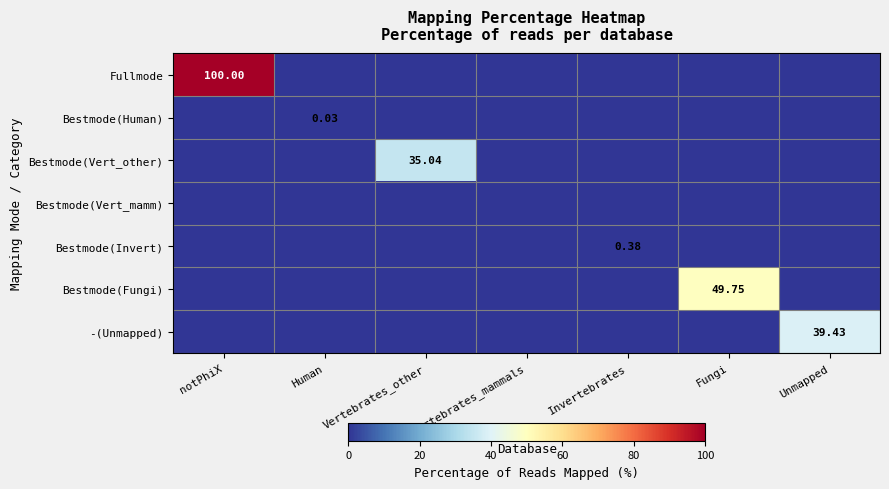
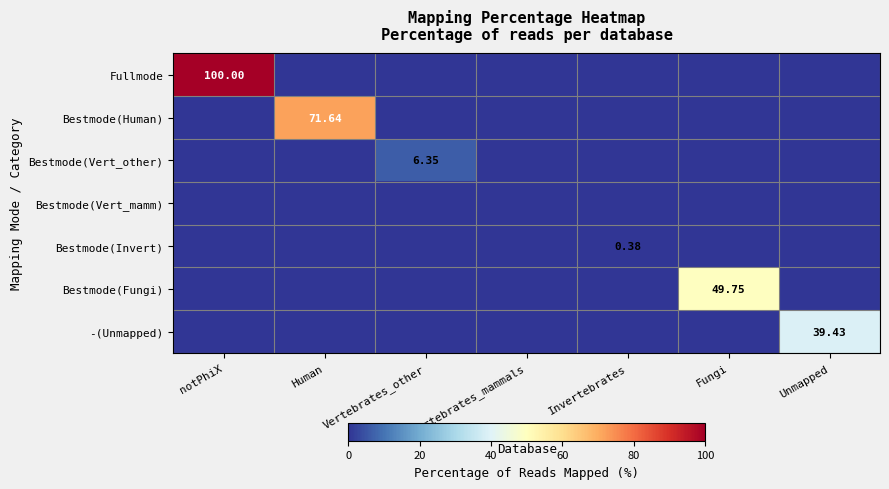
Bestmode(Human), Human: 0.03 -> 71.64
Bestmode(Vert_other), Vertebrates_other: 35.04 -> 6.35
